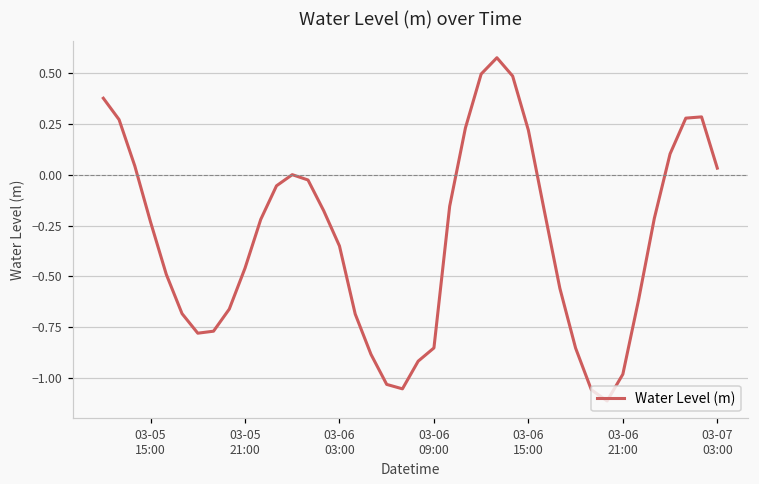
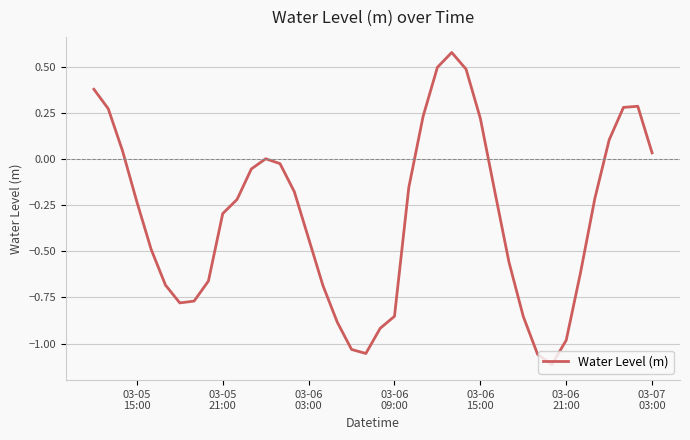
03-05 21:00: -0.46 -> -0.30
03-06 03:00: -0.35 -> -0.43
